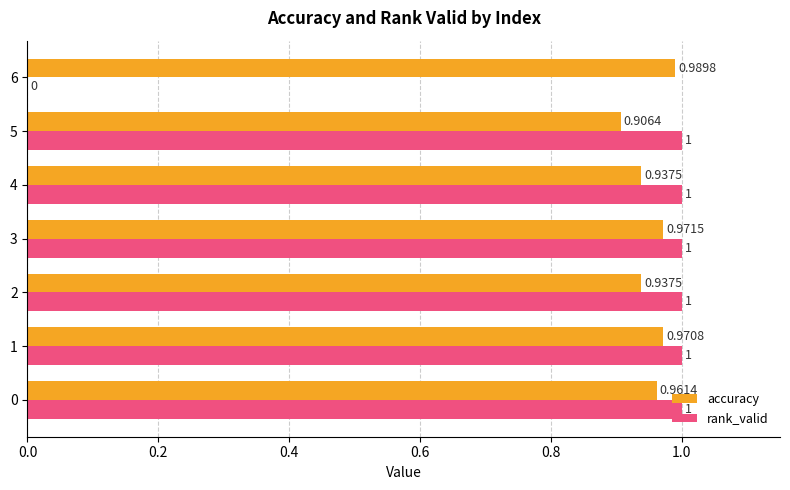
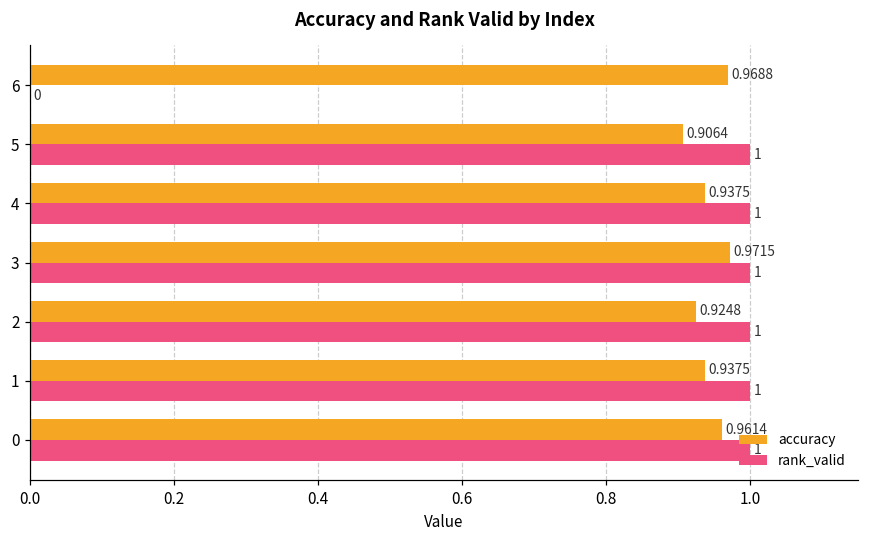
accuracy, 6: 0.9898 -> 0.9688
accuracy, 2: 0.9375 -> 0.9248
accuracy, 1: 0.9708 -> 0.9375
